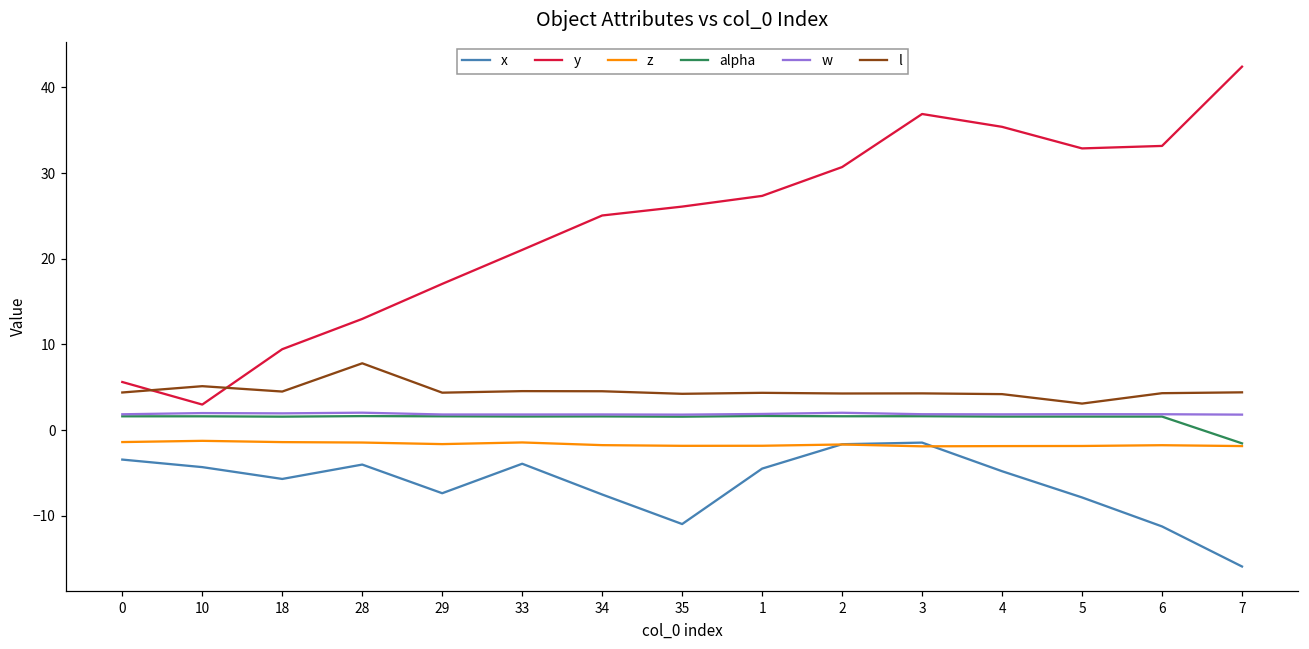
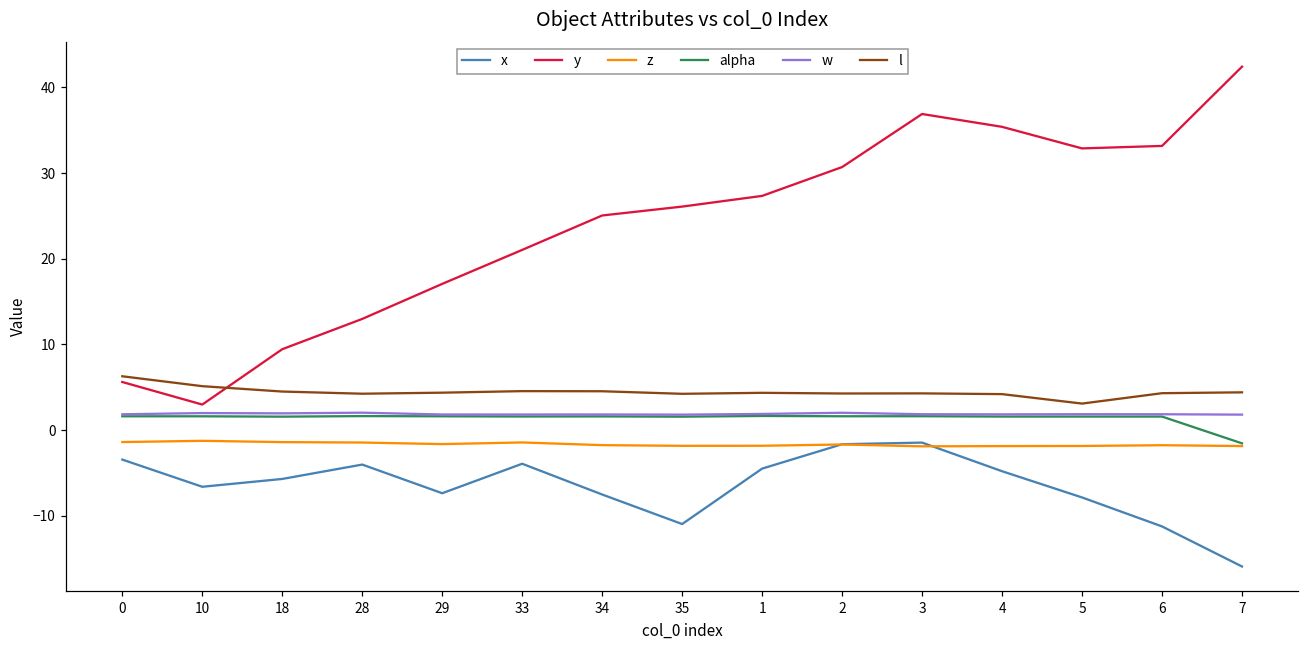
l, 0: 4 -> 6
x, 10: -4 -> -7
l, 28: 8 -> 4
